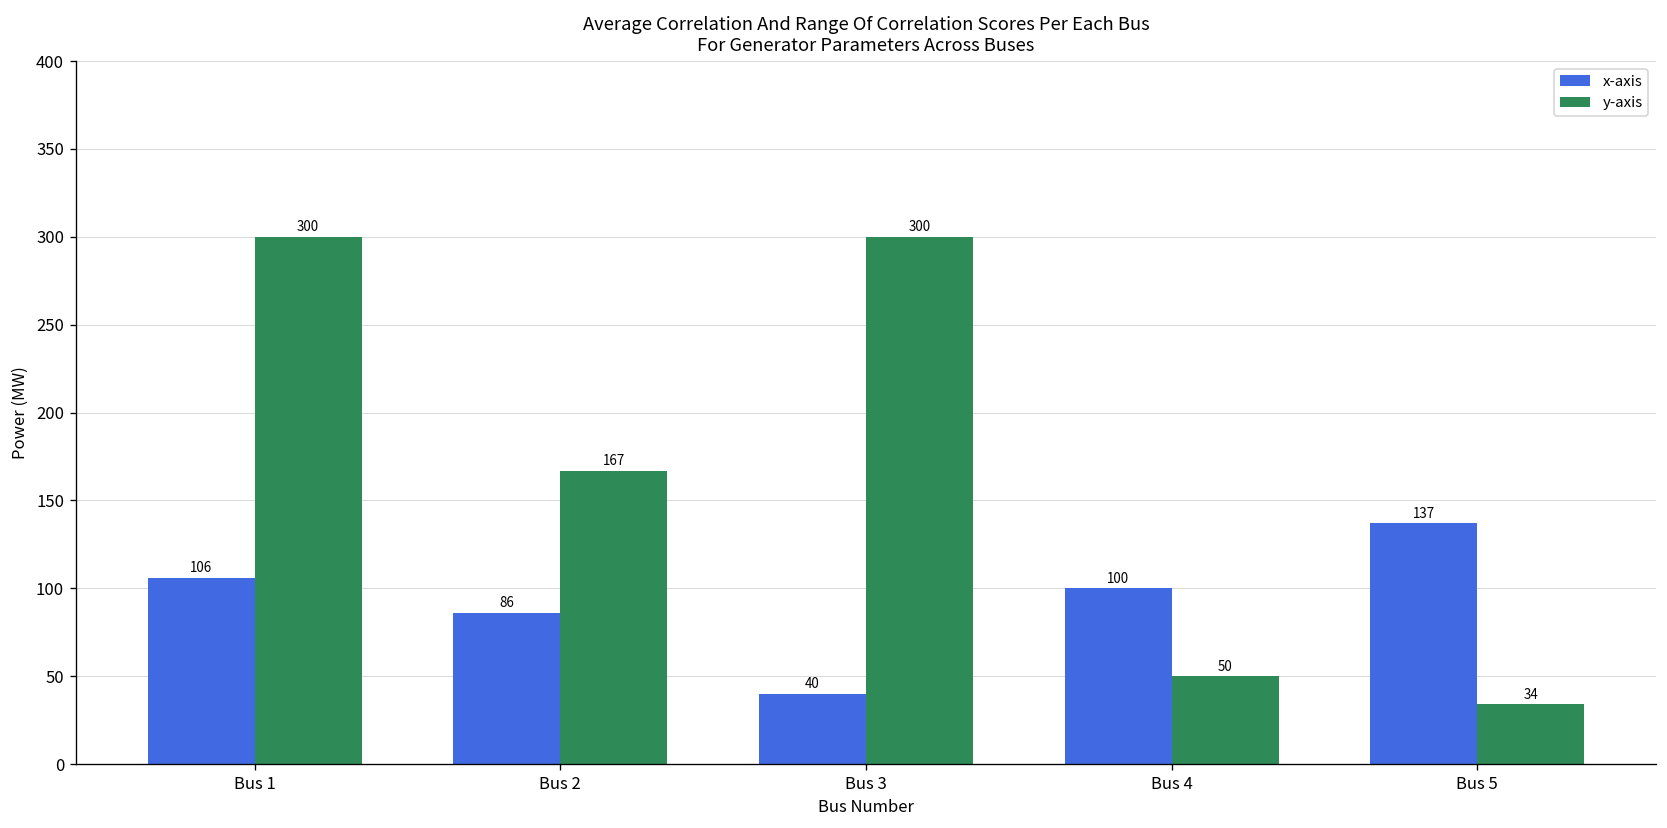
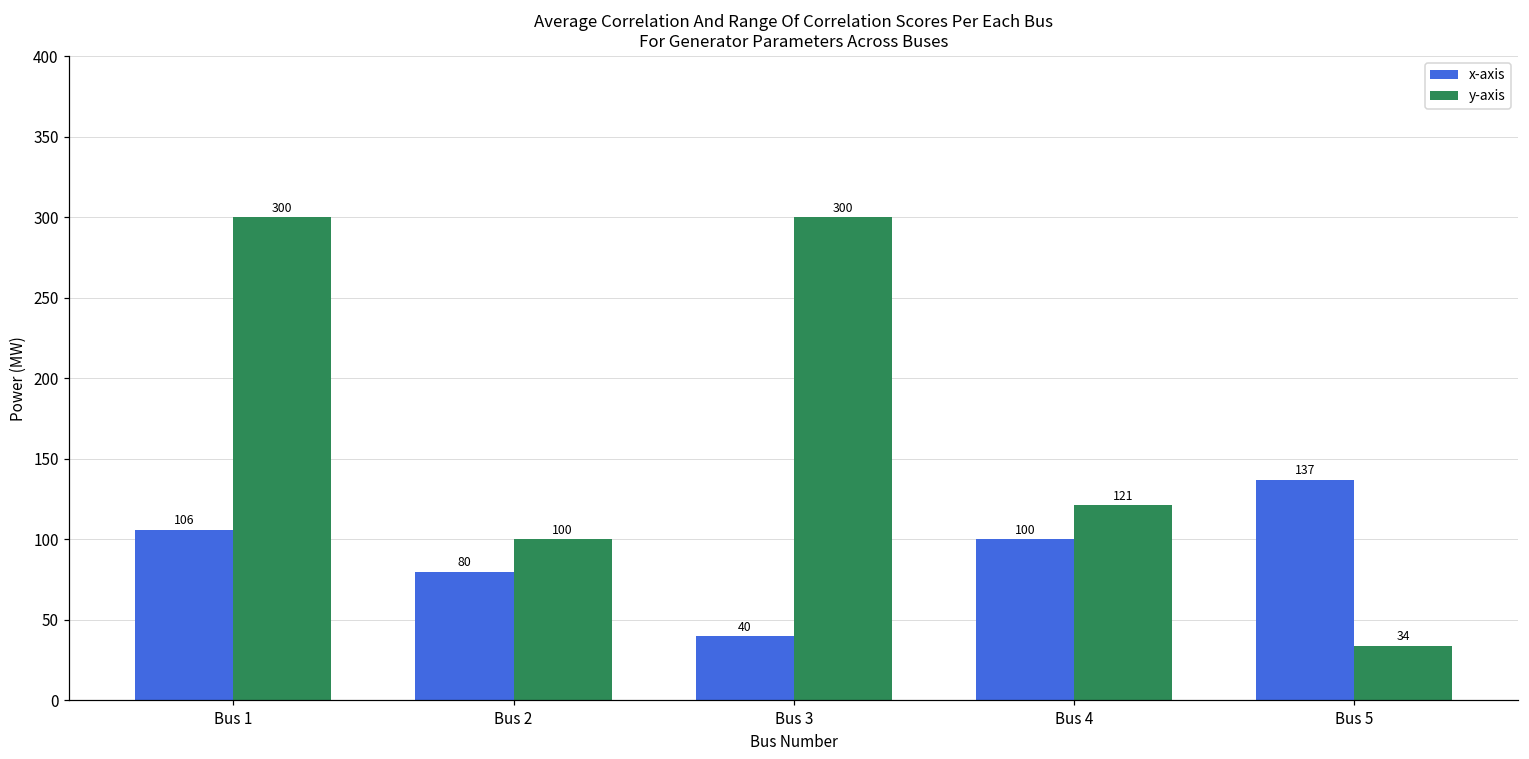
x-axis, Bus 2: 86 -> 80
y-axis, Bus 2: 167 -> 100
y-axis, Bus 4: 50 -> 121
